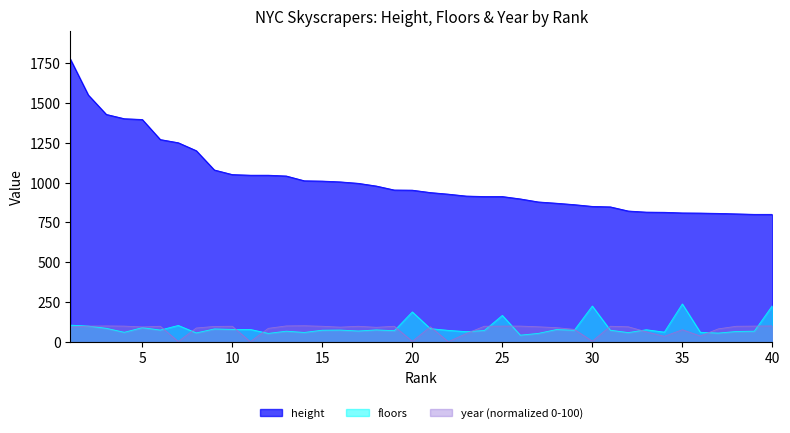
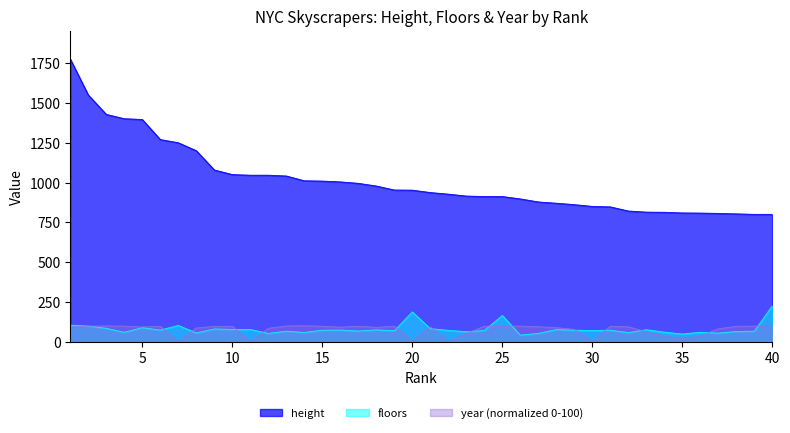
floors, 30: 220 -> 70
floors, 35: 240 -> 50
year (normalized 0-100), 35: 80 -> 20
